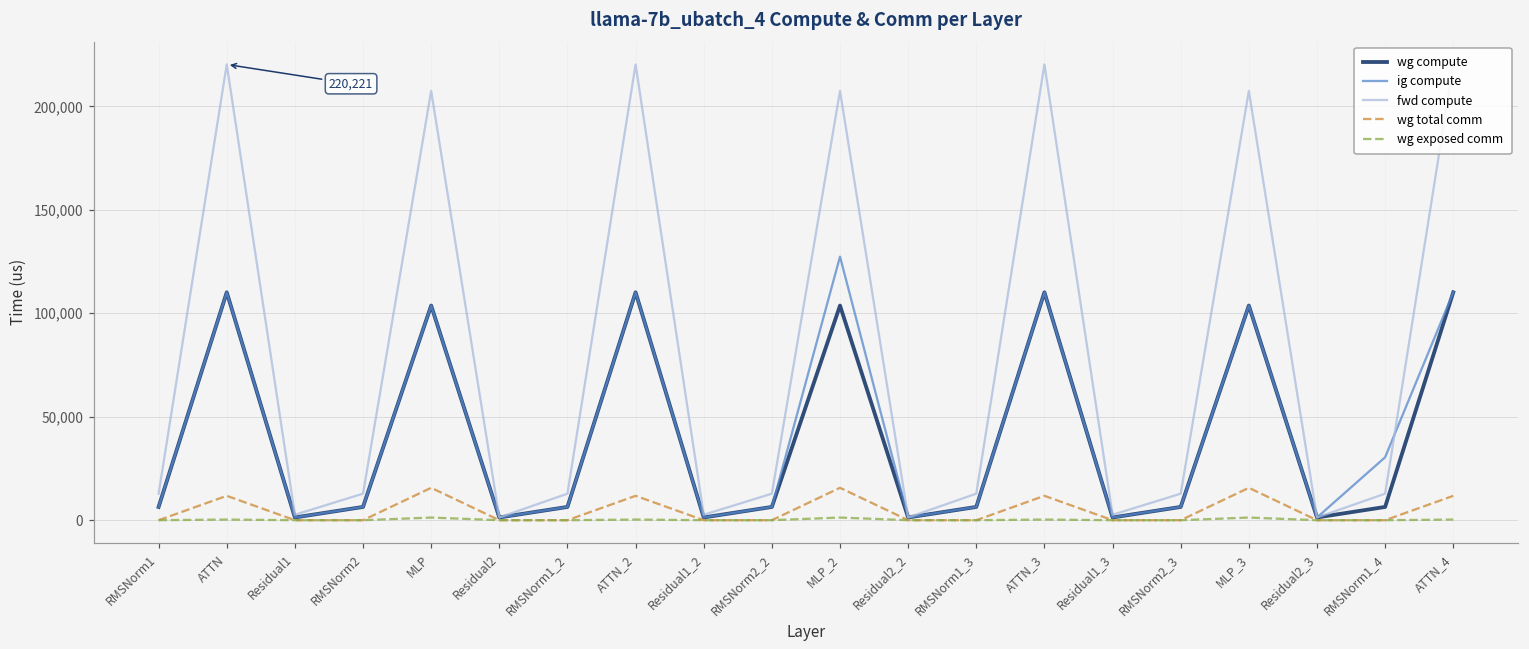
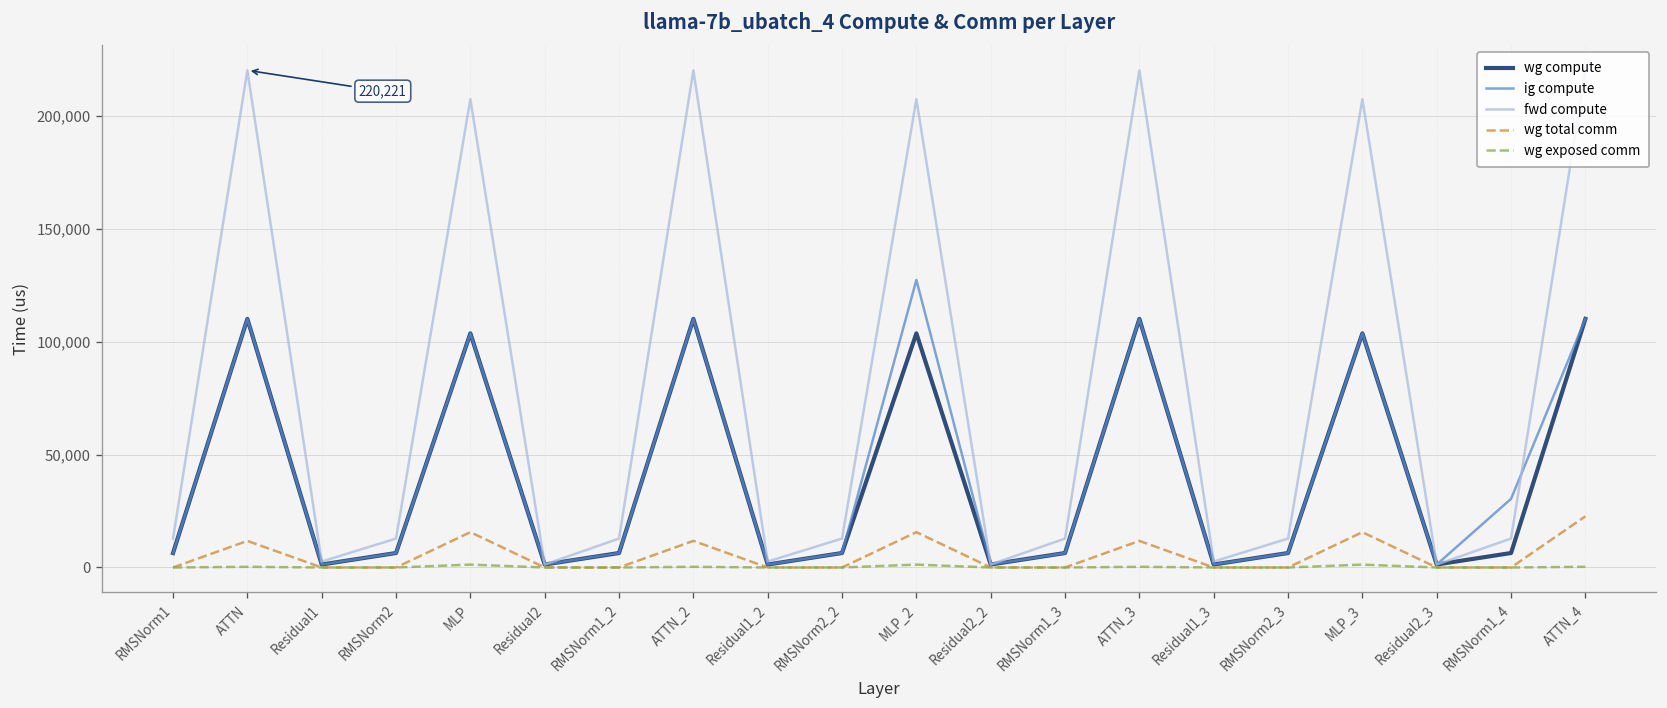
wg total comm, ATTN_4: 12,000 -> 23,000
